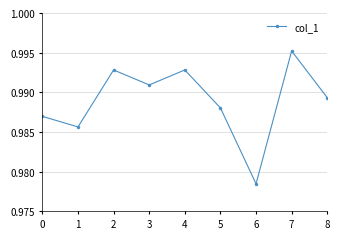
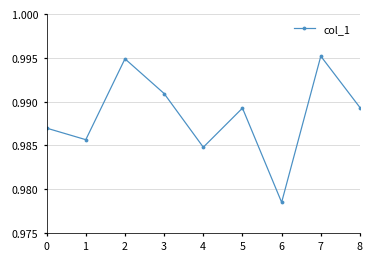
2: 0.993 -> 0.995
4: 0.993 -> 0.985
5: 0.988 -> 0.989
